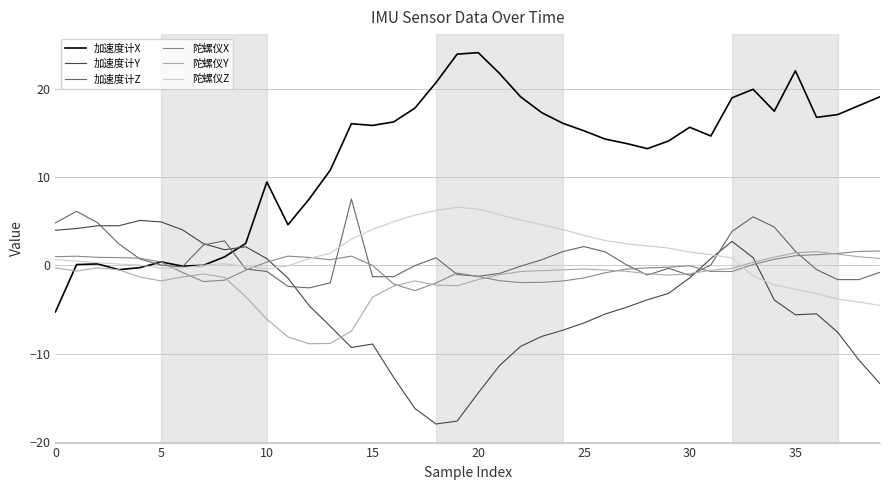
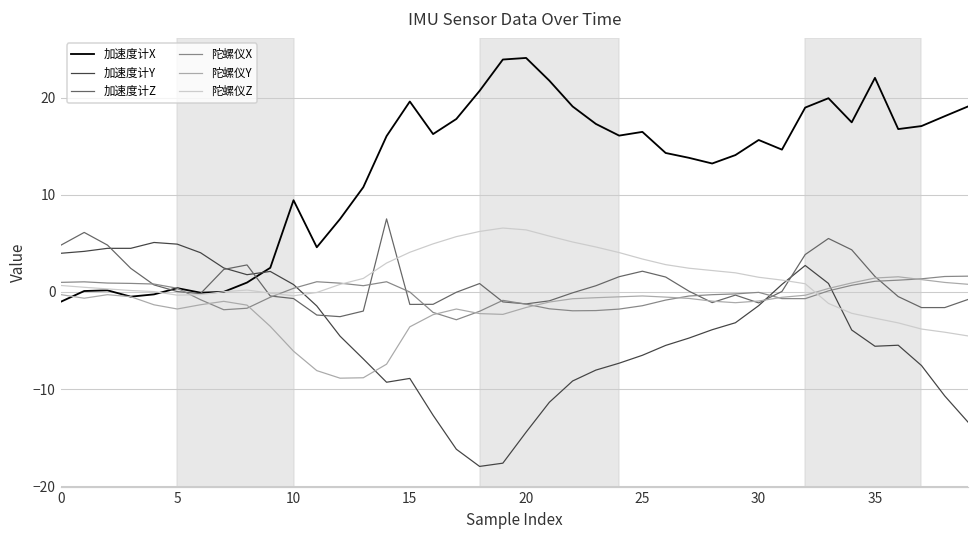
加速度计X, 0: -5 -> -1
加速度计X, 15: 16 -> 20
加速度计X, 25: 15 -> 16
